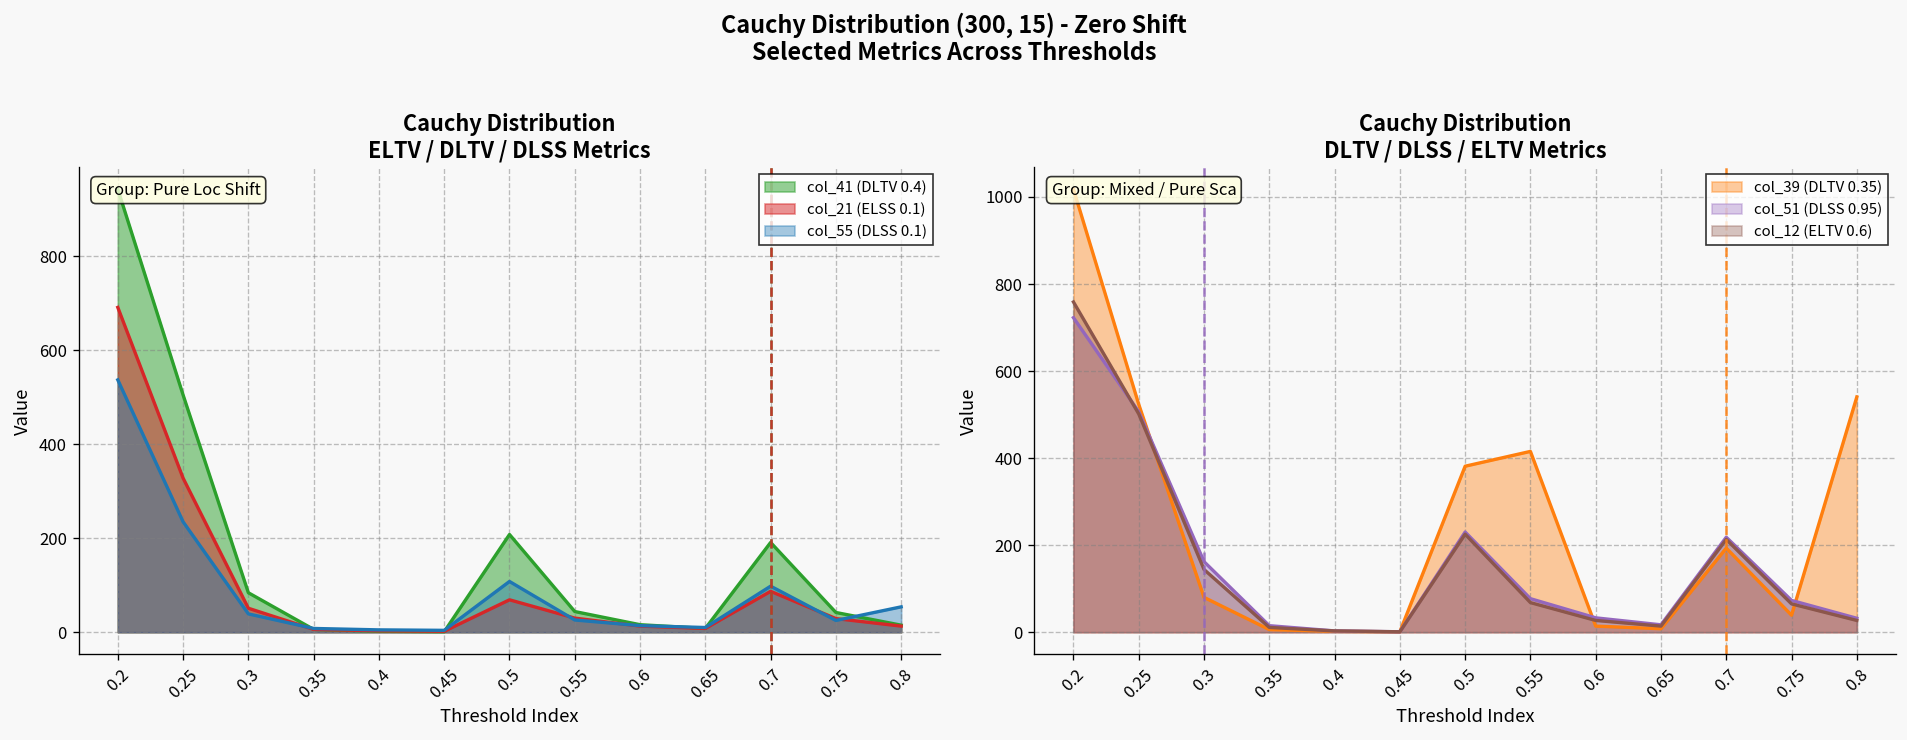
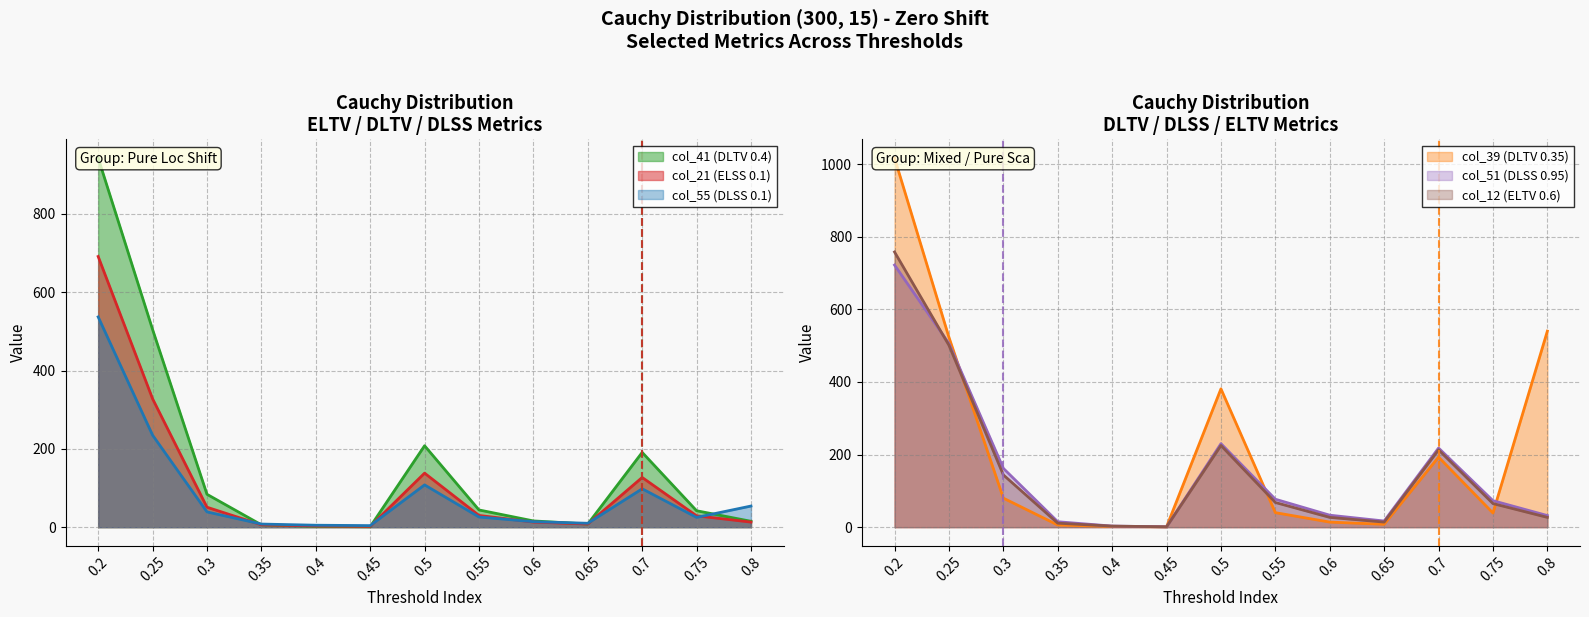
Cauchy Distribution ELTV / DLTV / DLSS Metrics, col_21 (ELSS 0.1), 0.5: 70 -> 140
Cauchy Distribution ELTV / DLTV / DLSS Metrics, col_21 (ELSS 0.1), 0.7: 90 -> 130
Cauchy Distribution DLTV / DLSS / ELTV Metrics, col_39 (DLTV 0.35), 0.55: 420 -> 40
